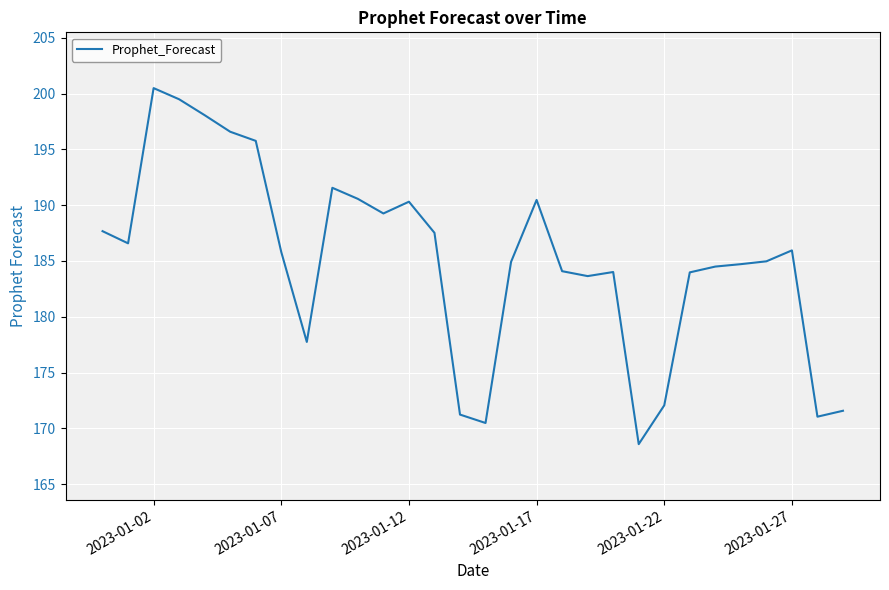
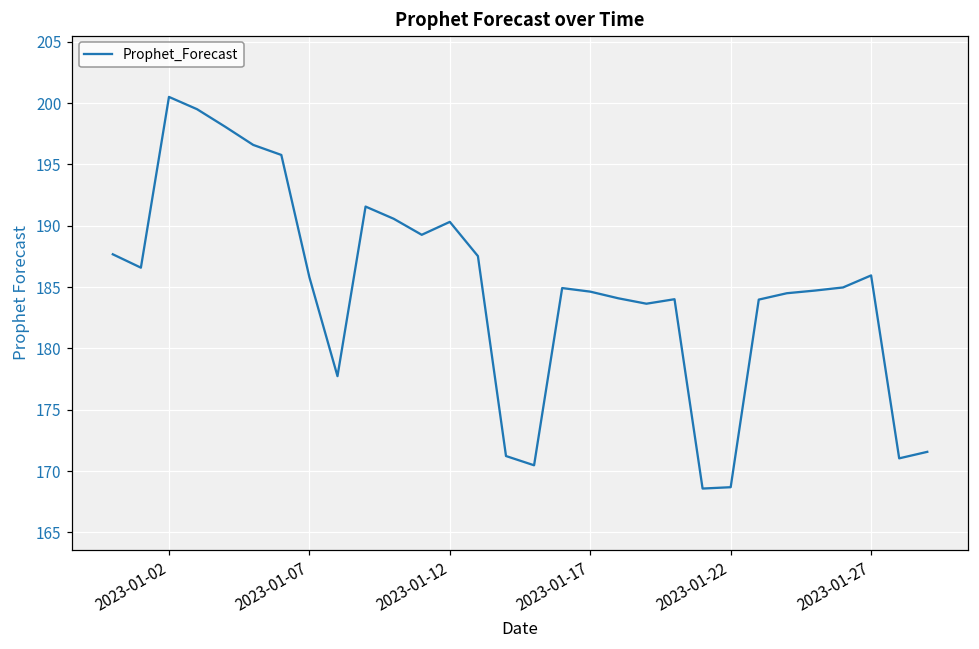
2023-01-17: 190.5 -> 184.6
2023-01-22: 172.1 -> 168.7
